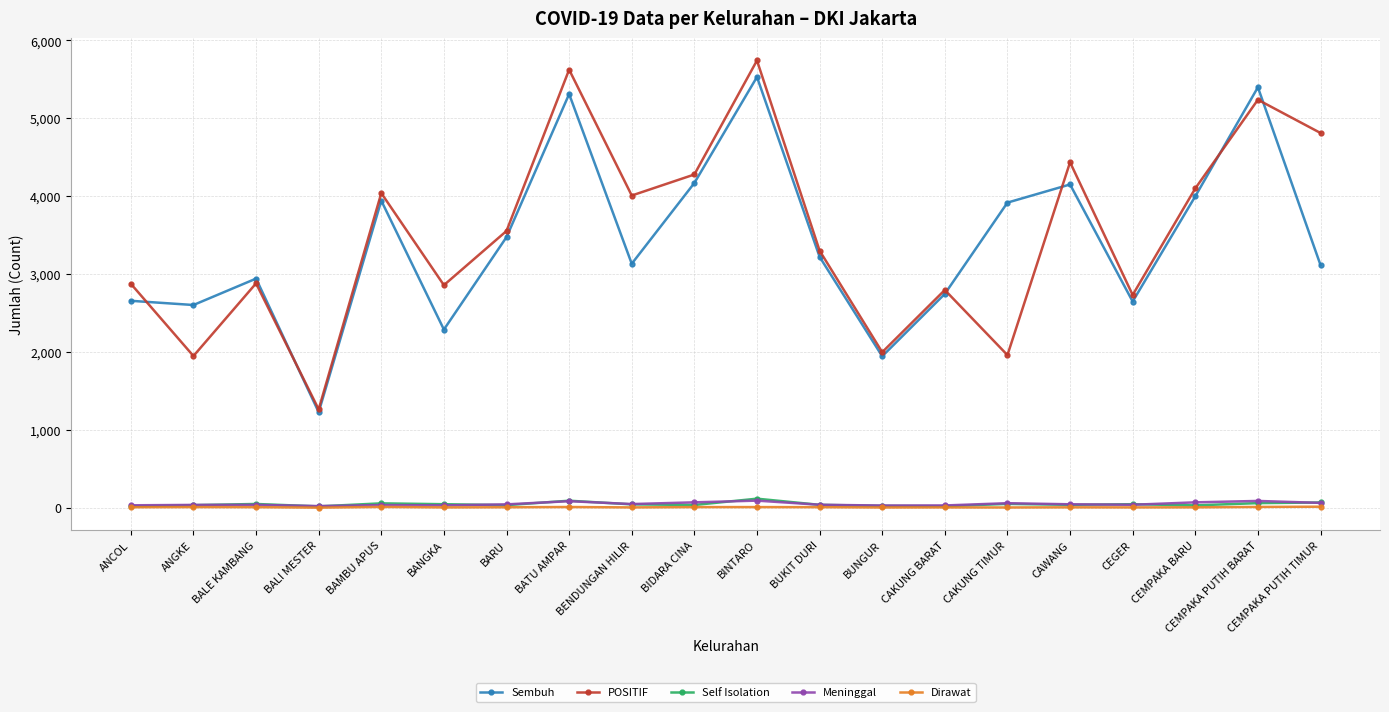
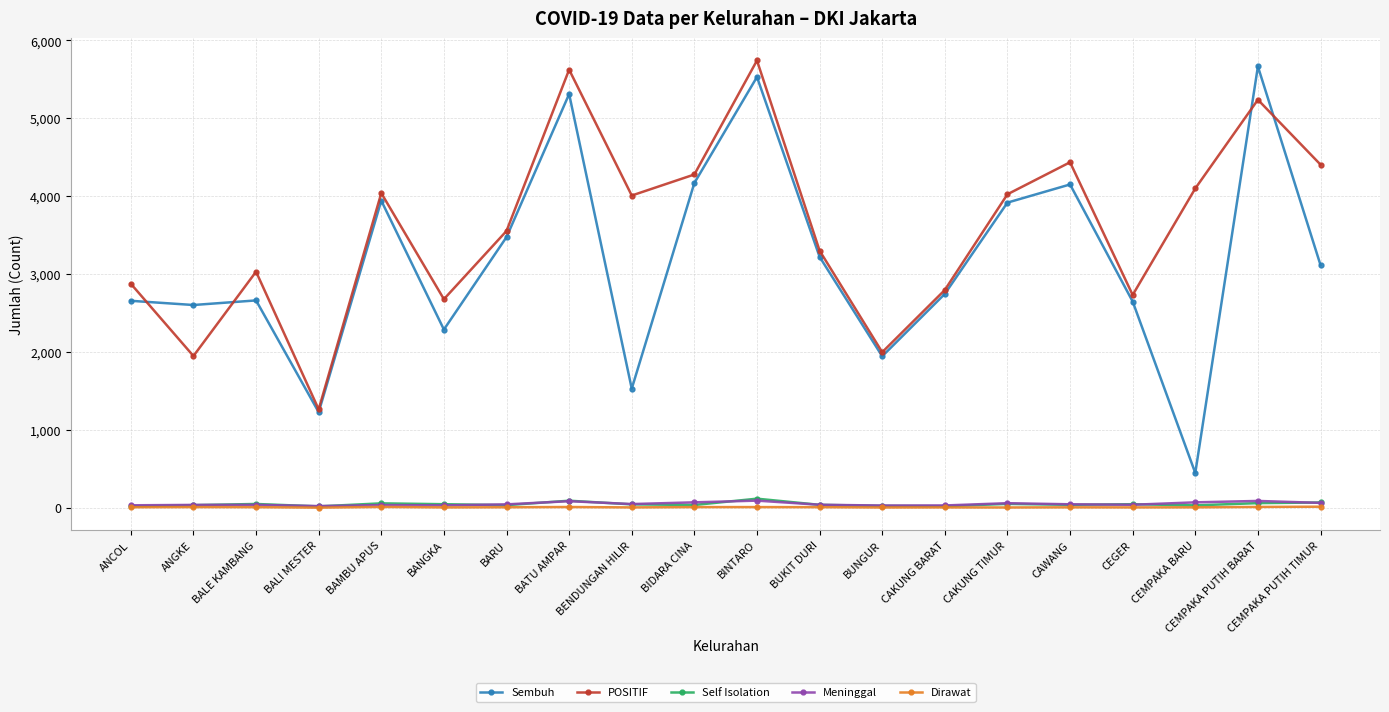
Sembuh, BALE KAMBANG: 2,900 -> 2,700
POSITIF, BALE KAMBANG: 2,900 -> 3,000
POSITIF, BANGKA: 2,900 -> 2,700
Sembuh, BENDUNGAN HILIR: 3,100 -> 1,500
POSITIF, CAKUNG TIMUR: 2,000 -> 4,000
Sembuh, CEMPAKA BARU: 4,000 -> 400
Sembuh, CEMPAKA PUTIH BARAT: 5,400 -> 5,700
POSITIF, CEMPAKA PUTIH TIMUR: 4,800 -> 4,400
